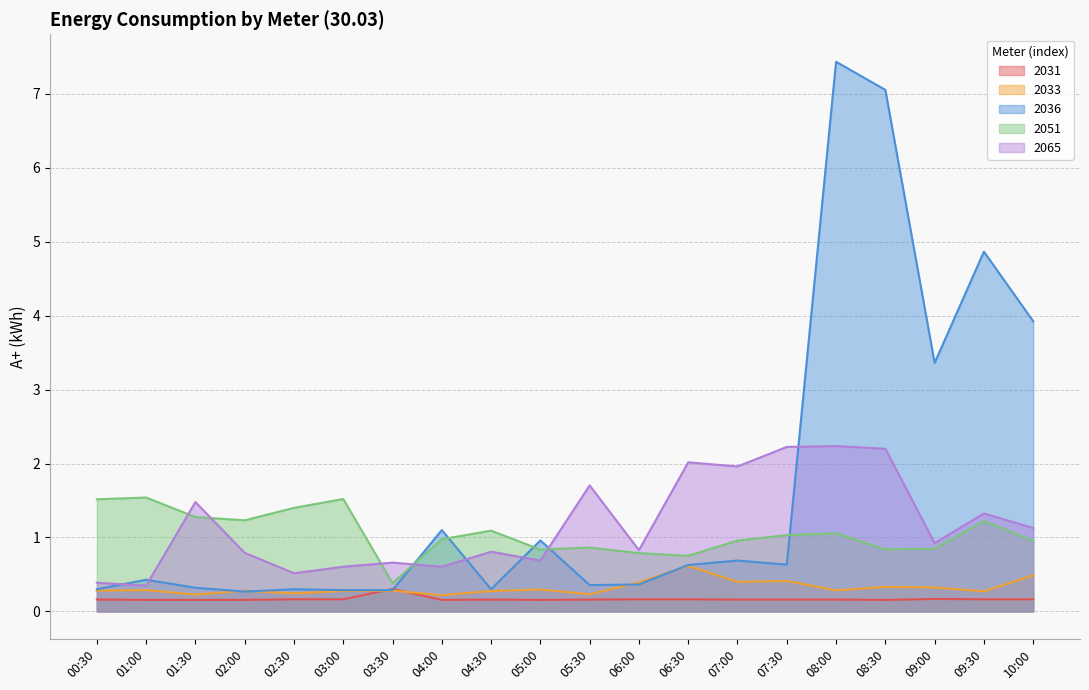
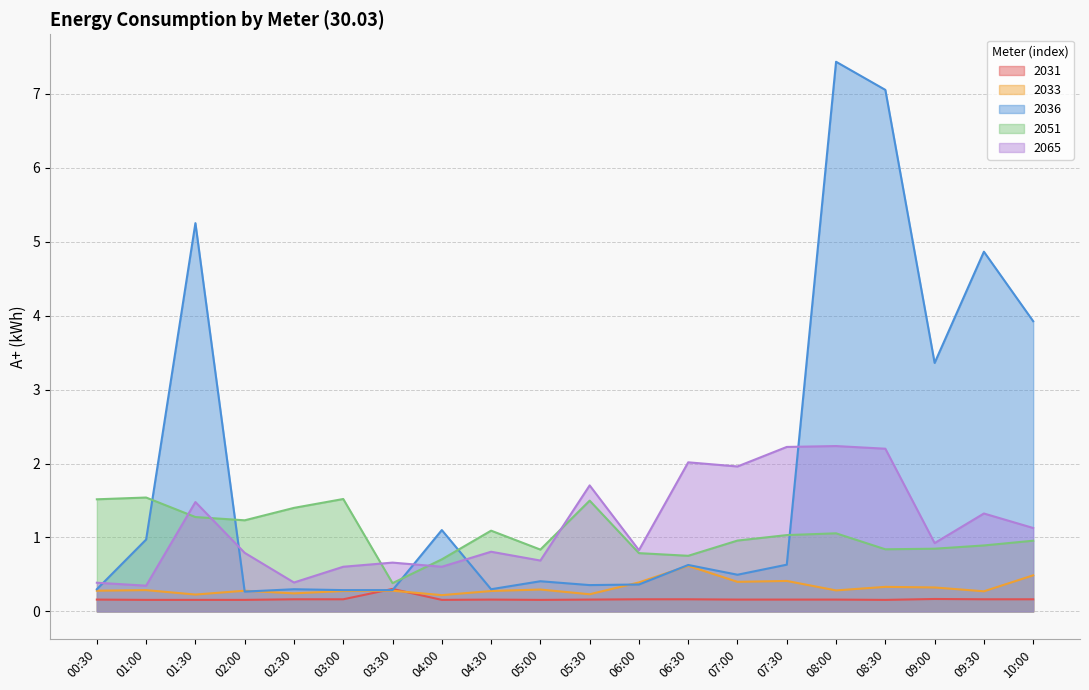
2036, 01:00: 0.4 -> 1.0
2036, 01:30: 0.3 -> 5.3
2065, 02:30: 0.5 -> 0.4
2051, 04:00: 1.0 -> 0.7
2036, 05:00: 1.0 -> 0.4
2051, 05:30: 0.9 -> 1.5
2036, 07:00: 0.7 -> 0.5
2051, 09:30: 1.2 -> 0.9
